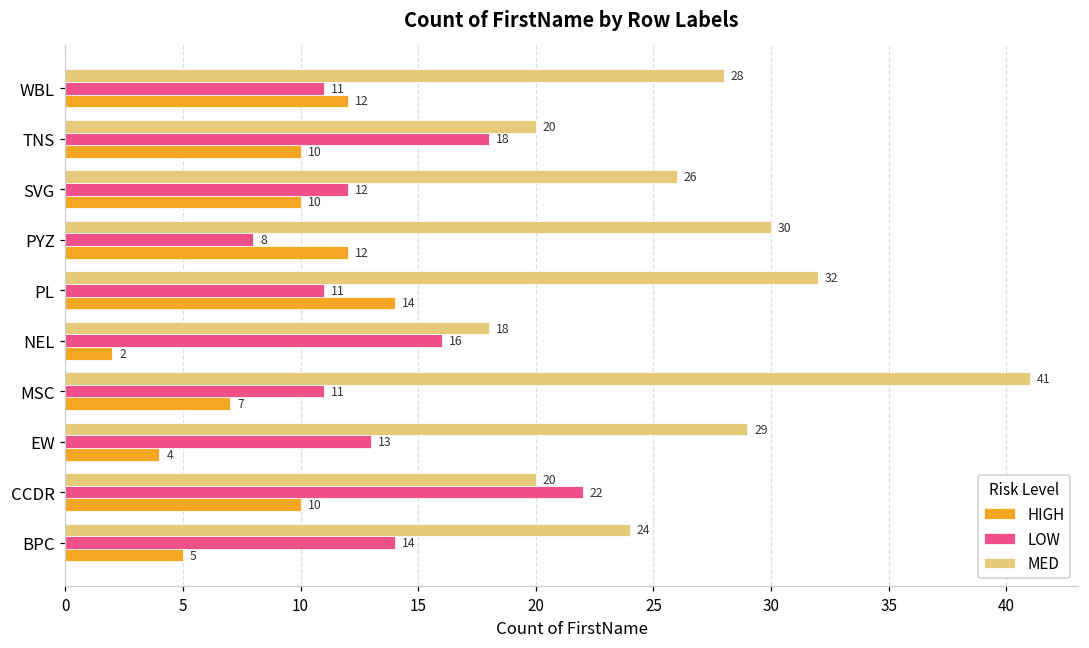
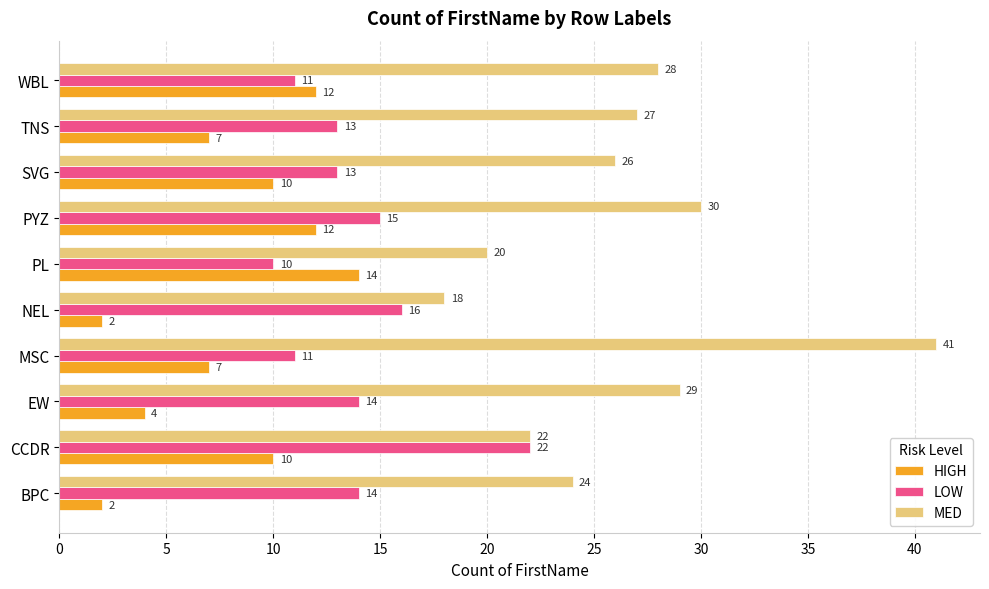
MED, TNS: 20 -> 27
LOW, TNS: 18 -> 13
HIGH, TNS: 10 -> 7
LOW, SVG: 12 -> 13
LOW, PYZ: 8 -> 15
MED, PL: 32 -> 20
LOW, PL: 11 -> 10
LOW, EW: 13 -> 14
MED, CCDR: 20 -> 22
HIGH, BPC: 5 -> 2
